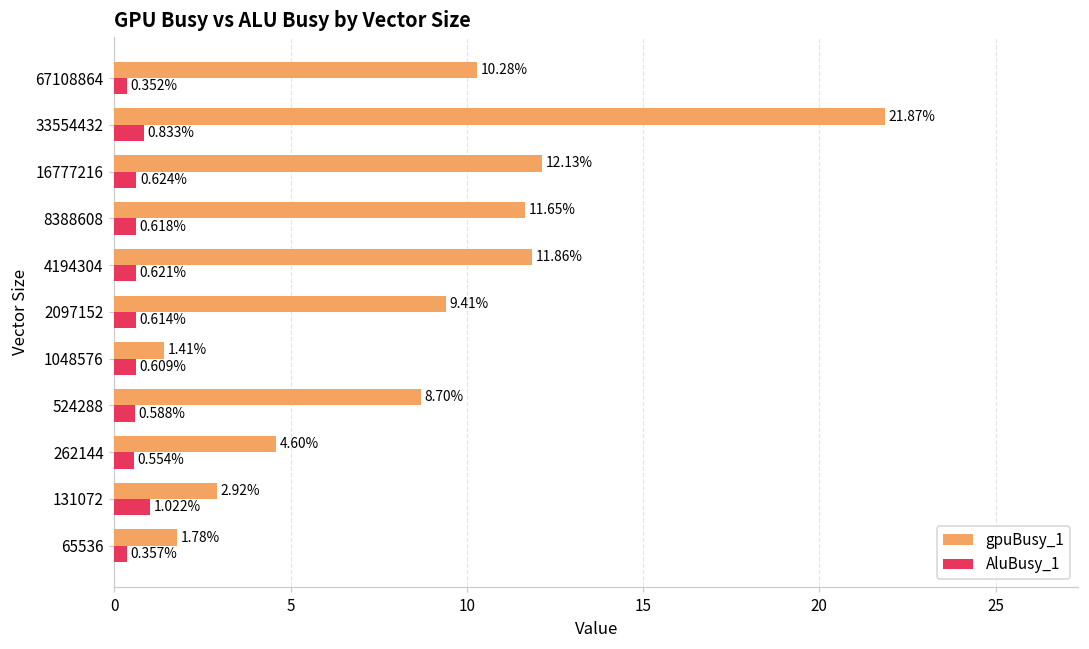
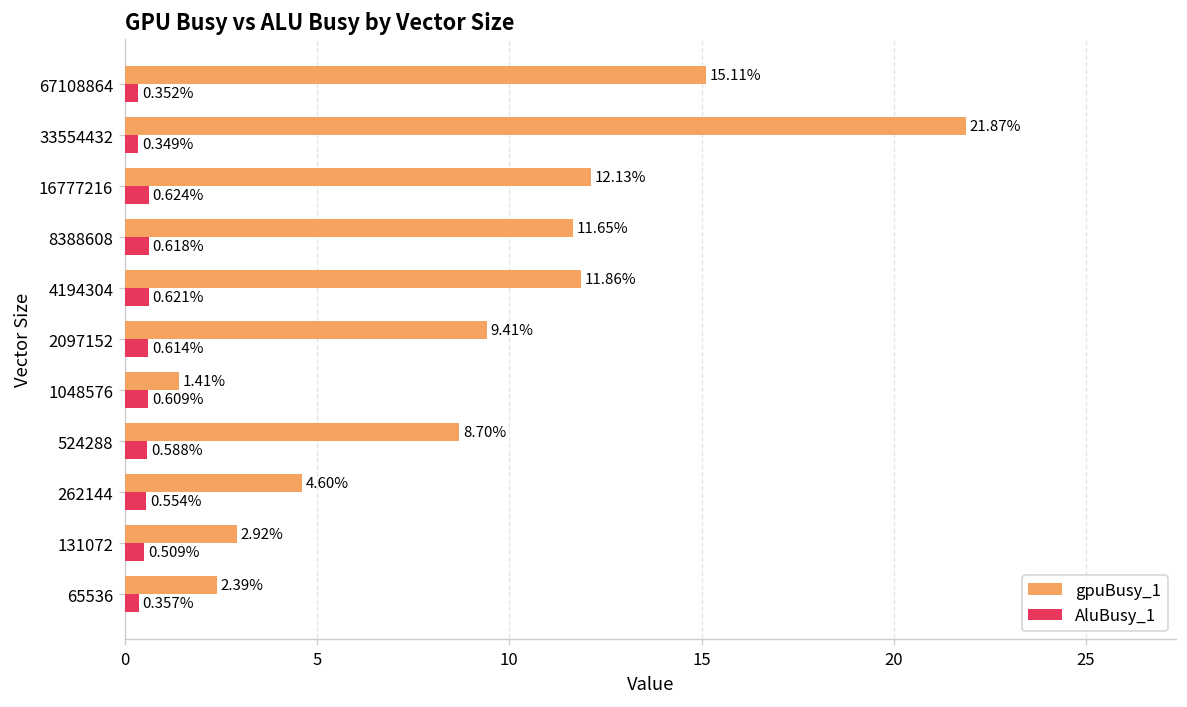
gpuBusy_1, 67108864: 10.28% -> 15.11%
AluBusy_1, 33554432: 0.833% -> 0.349%
AluBusy_1, 131072: 1.022% -> 0.509%
gpuBusy_1, 65536: 1.78% -> 2.39%
